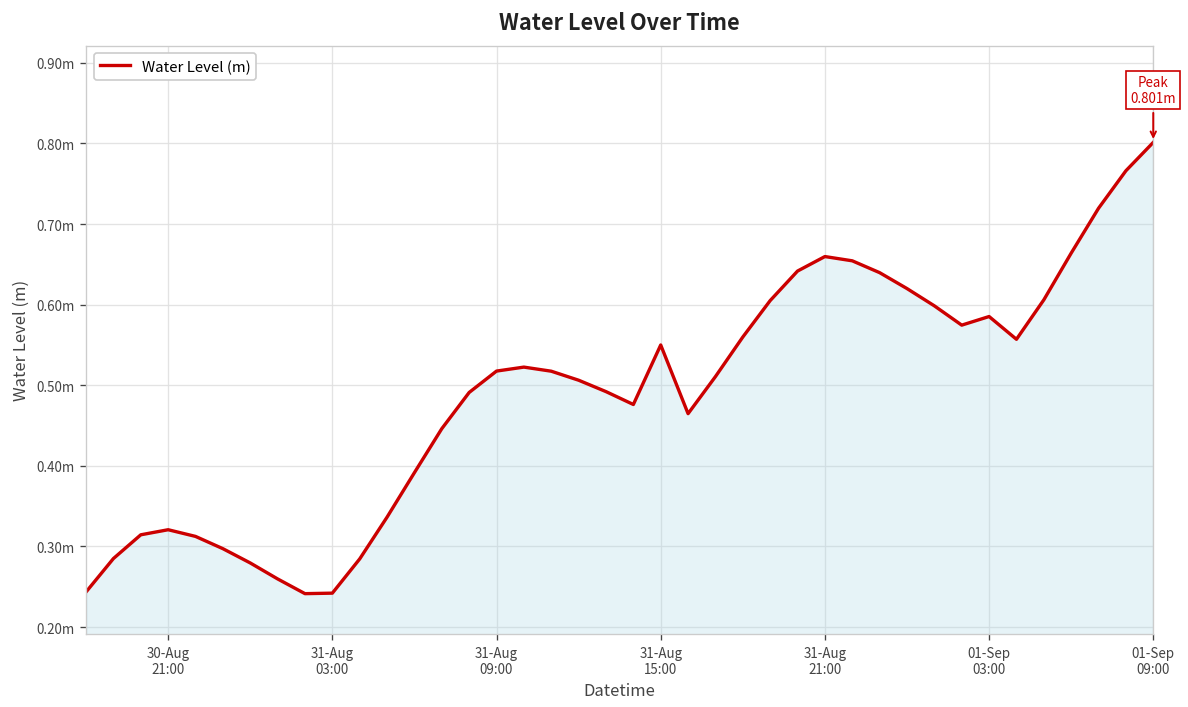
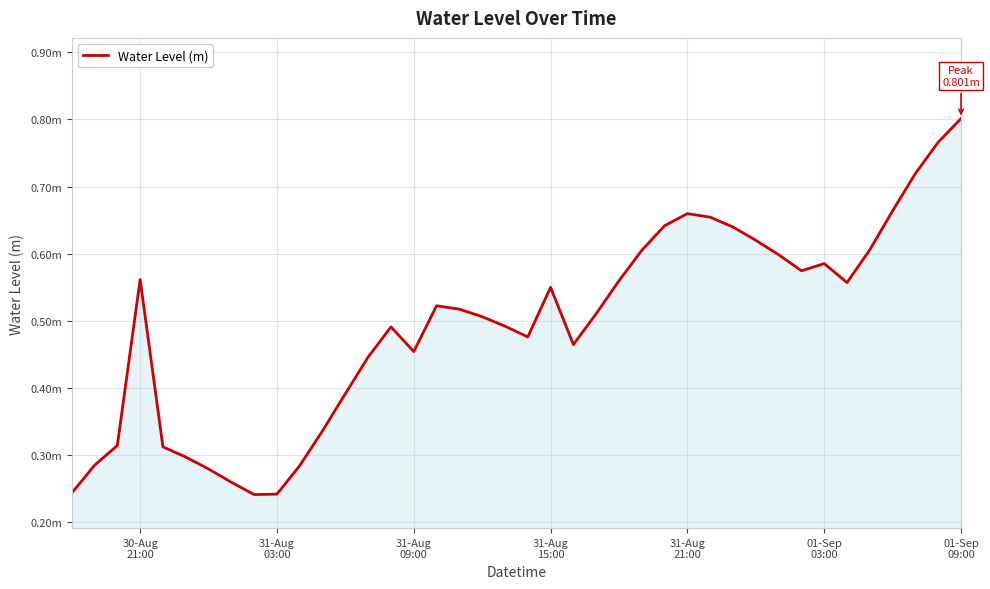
30-Aug 21:00: 0.32m -> 0.56m
31-Aug 09:00: 0.52m -> 0.45m
